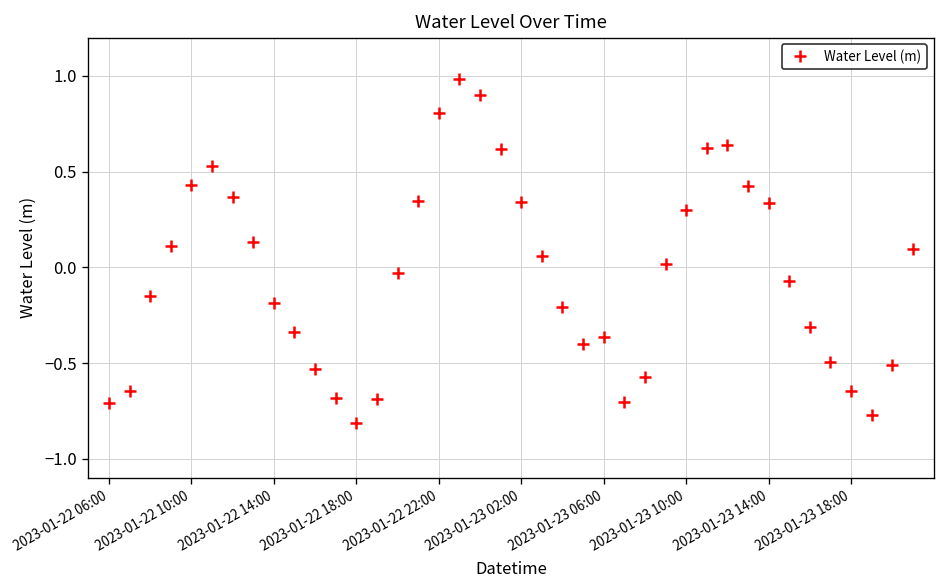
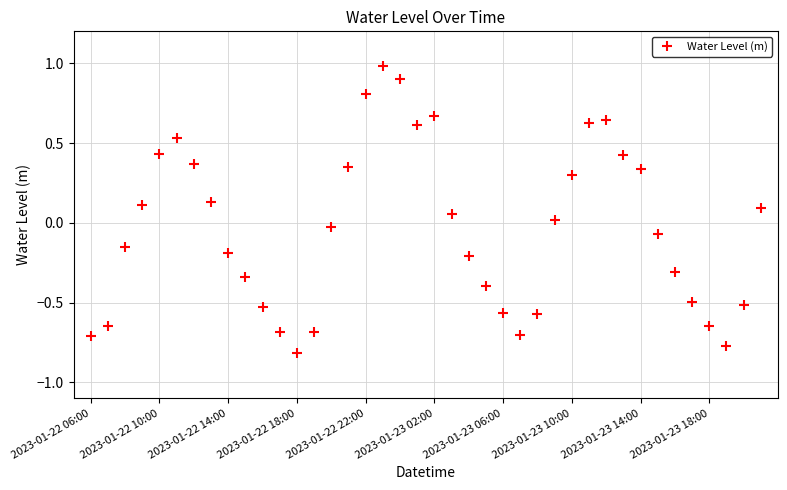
2023-01-23 02:00: 0.34 -> 0.67
2023-01-23 06:00: -0.36 -> -0.57
